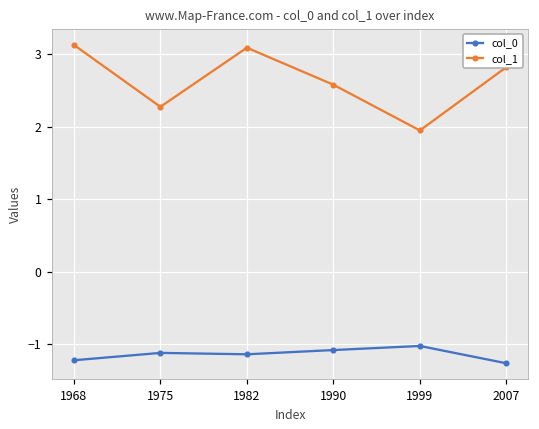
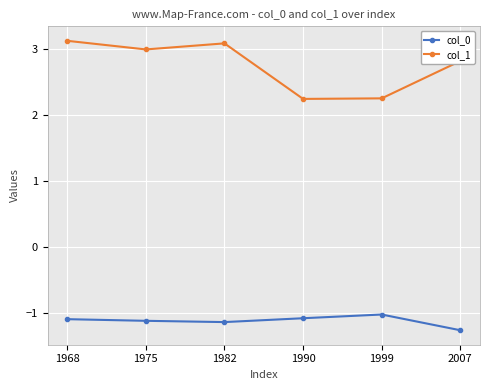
col_0, 1968: -1.2 -> -1.1
col_1, 1975: 2.3 -> 3.0
col_1, 1990: 2.6 -> 2.2
col_1, 1999: 2.0 -> 2.3
